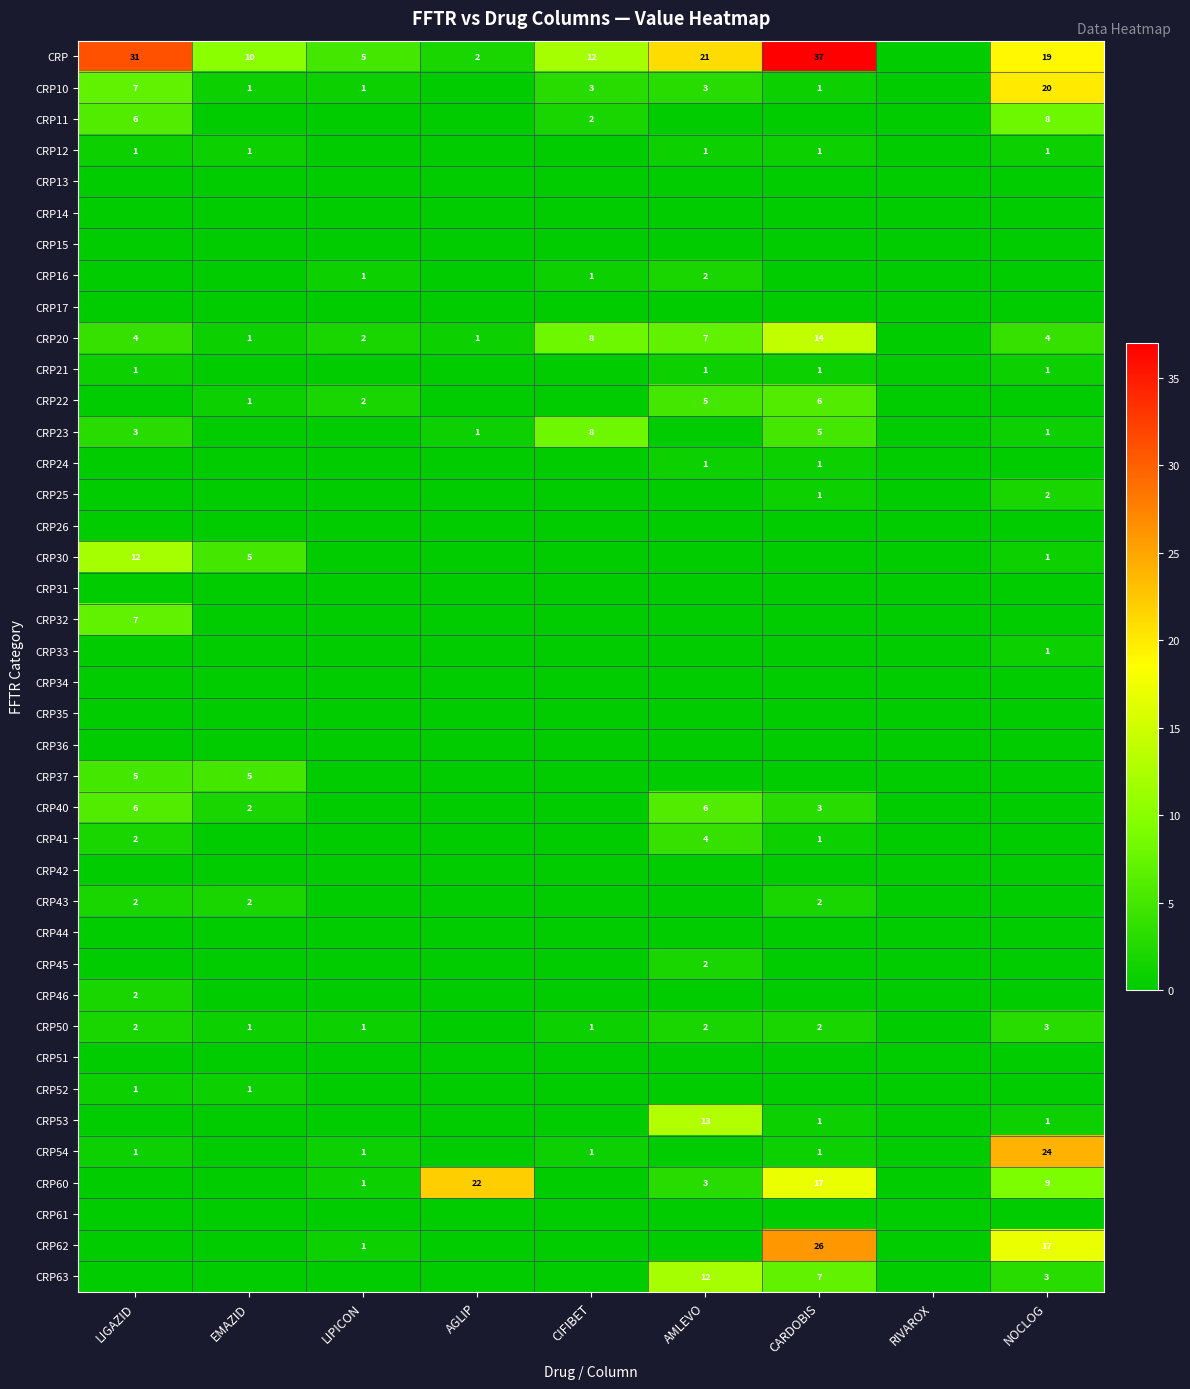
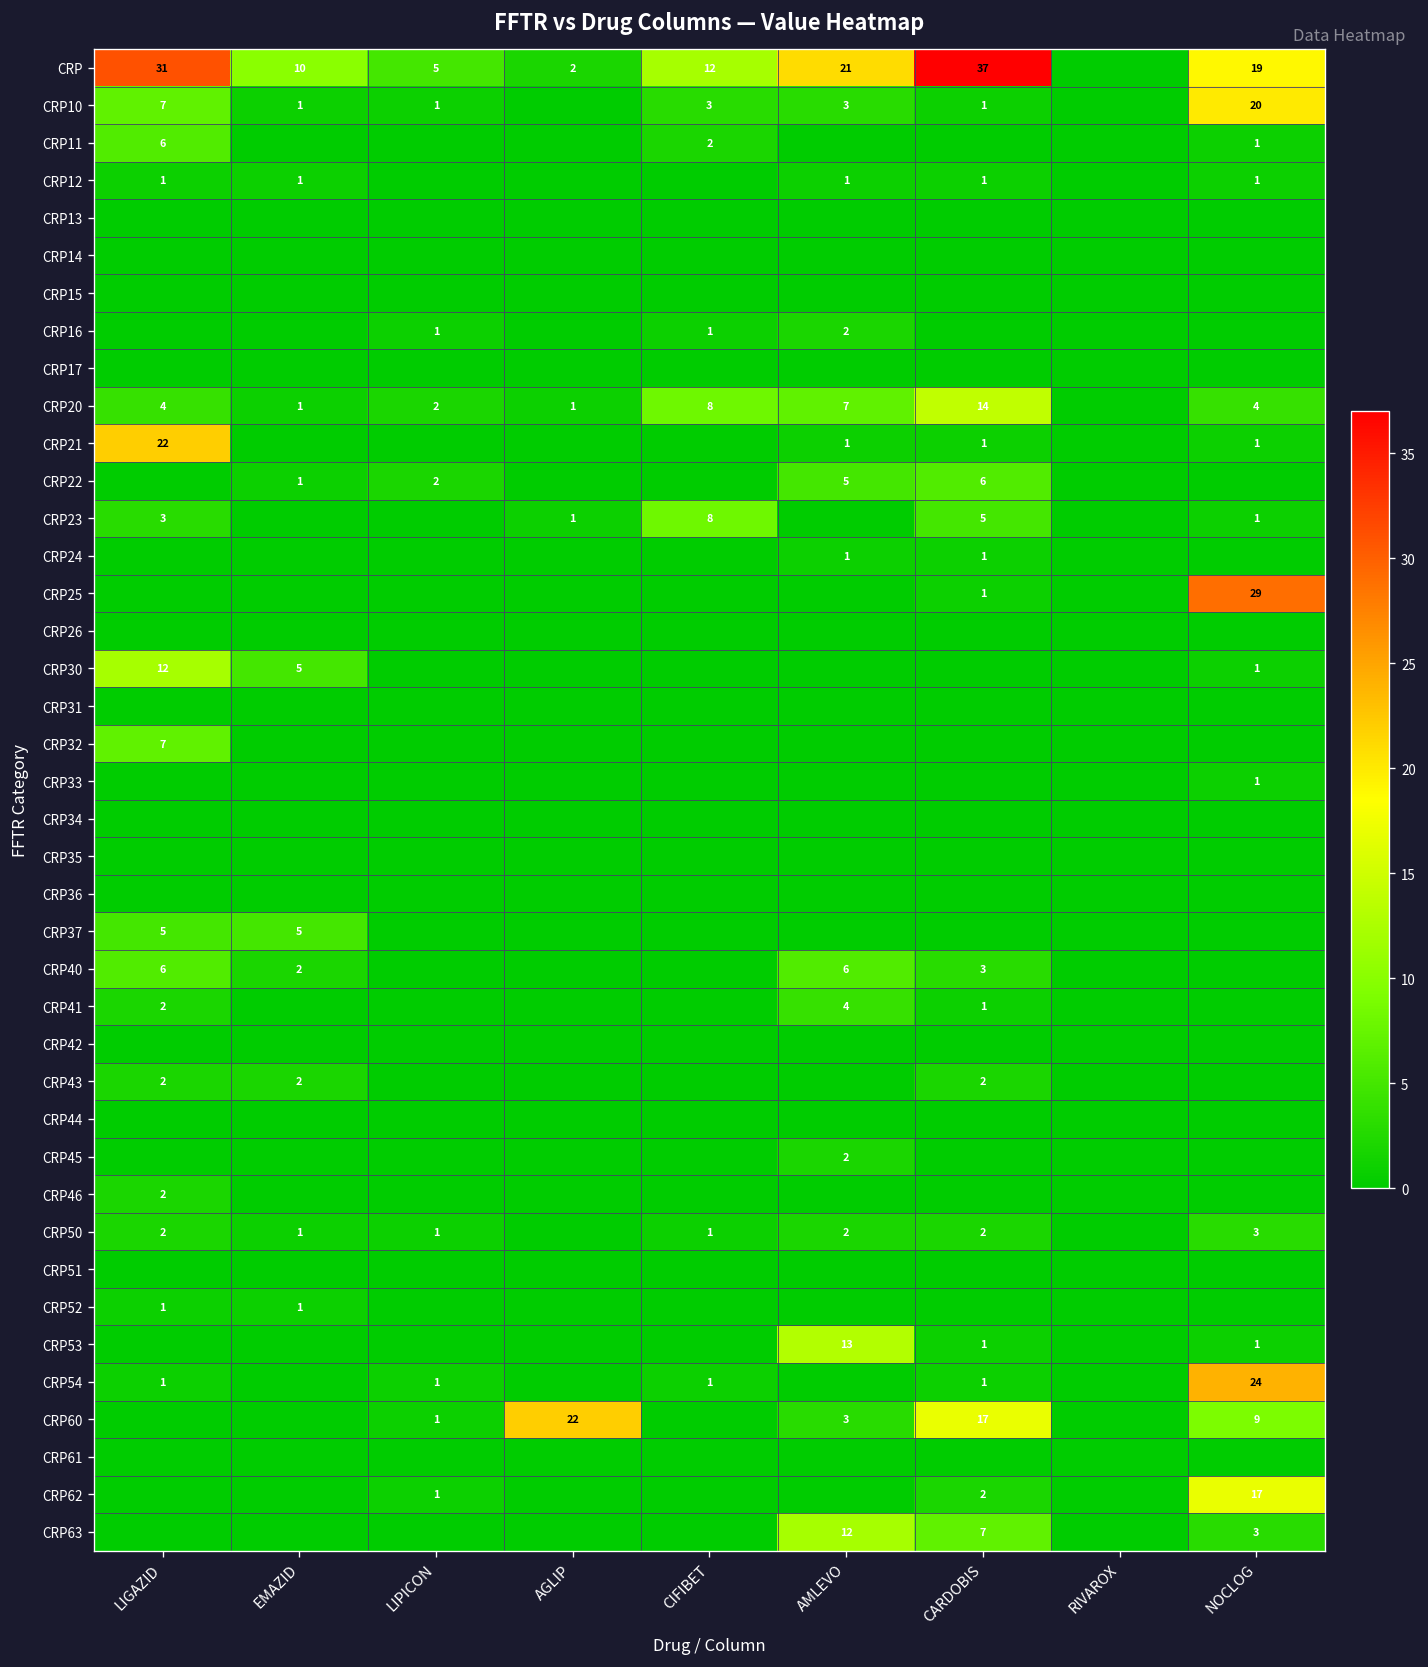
CRP11, NOCLOG: 8 -> 1
CRP21, LIGAZID: 1 -> 22
CRP25, NOCLOG: 2 -> 29
CRP62, CARDOBIS: 26 -> 2
